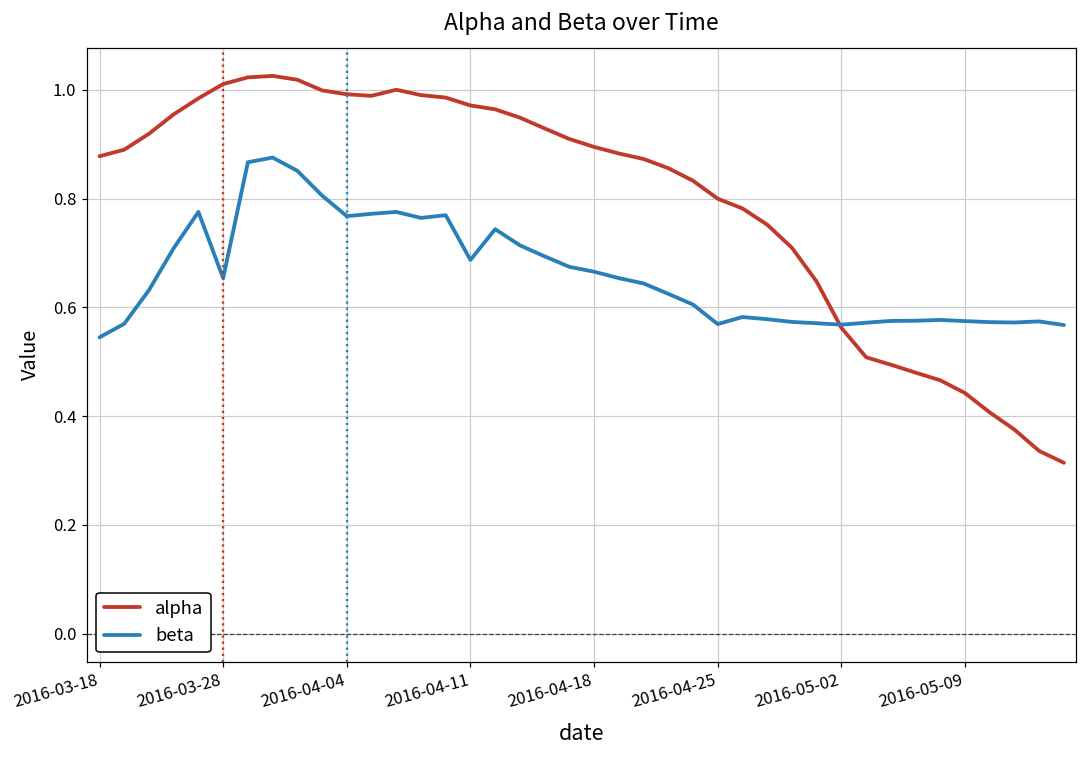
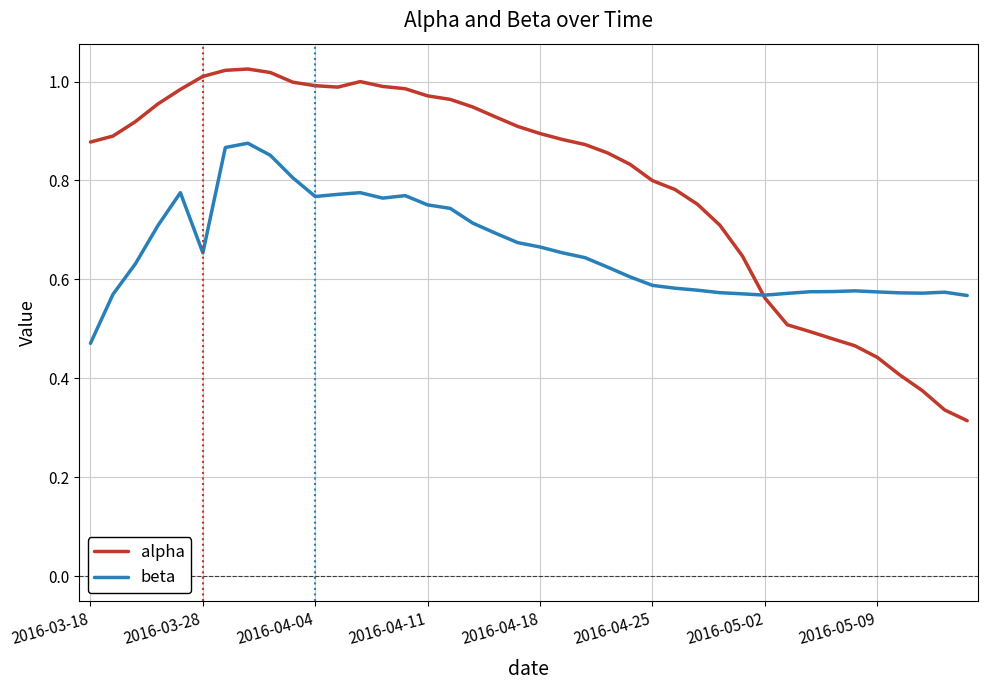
beta, 2016-03-18: 0.54 -> 0.47
beta, 2016-04-11: 0.69 -> 0.75
beta, 2016-04-25: 0.57 -> 0.59
